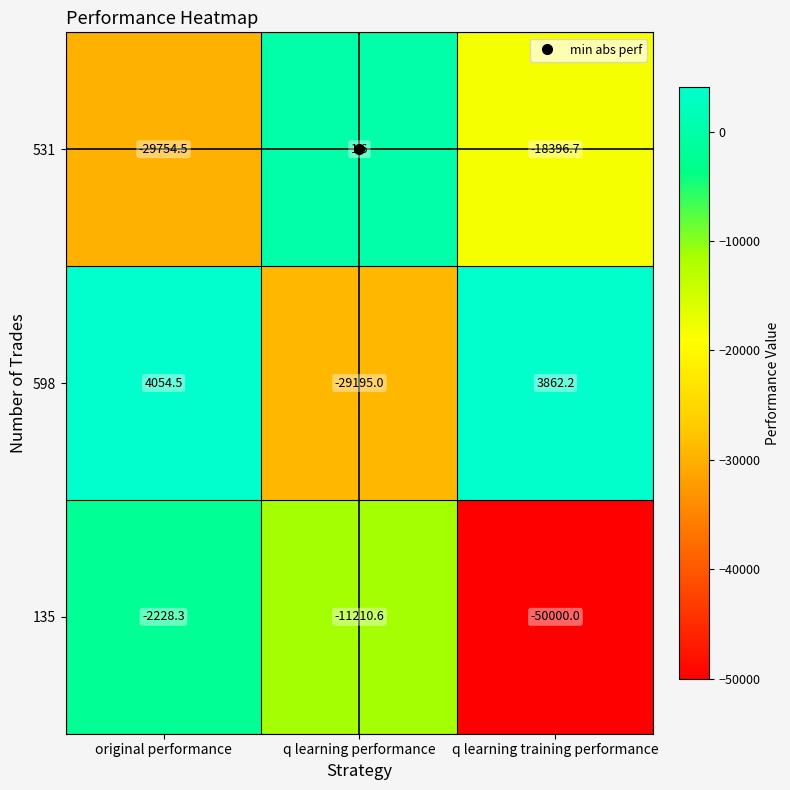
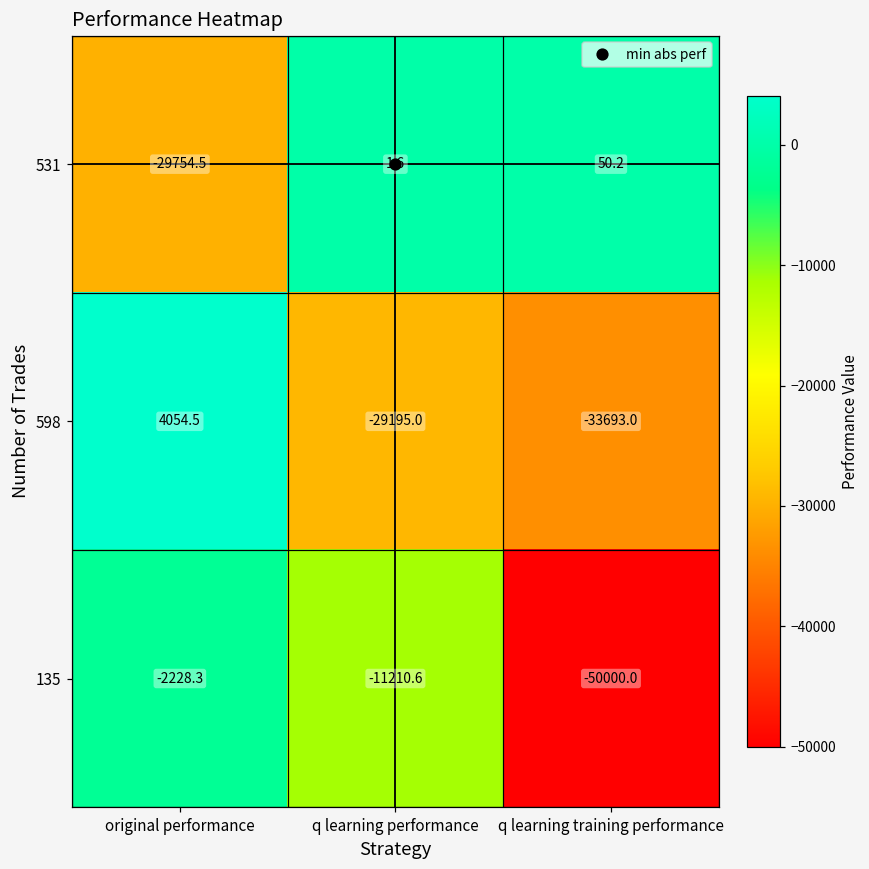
531, q learning training performance: -18396.7 -> 50.2
598, q learning training performance: 3862.2 -> -33693.0
